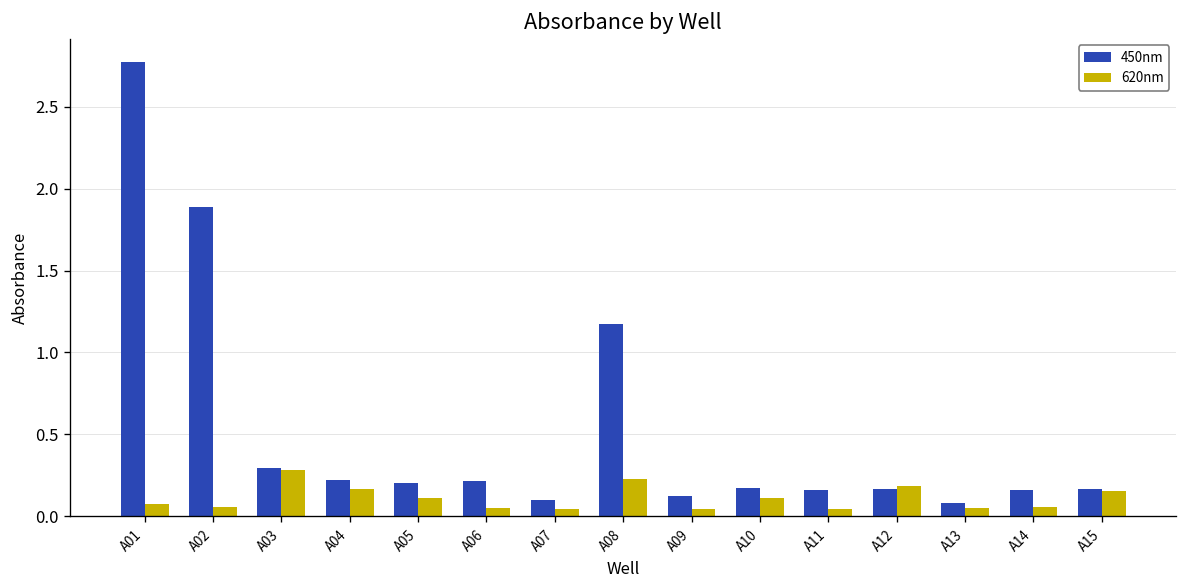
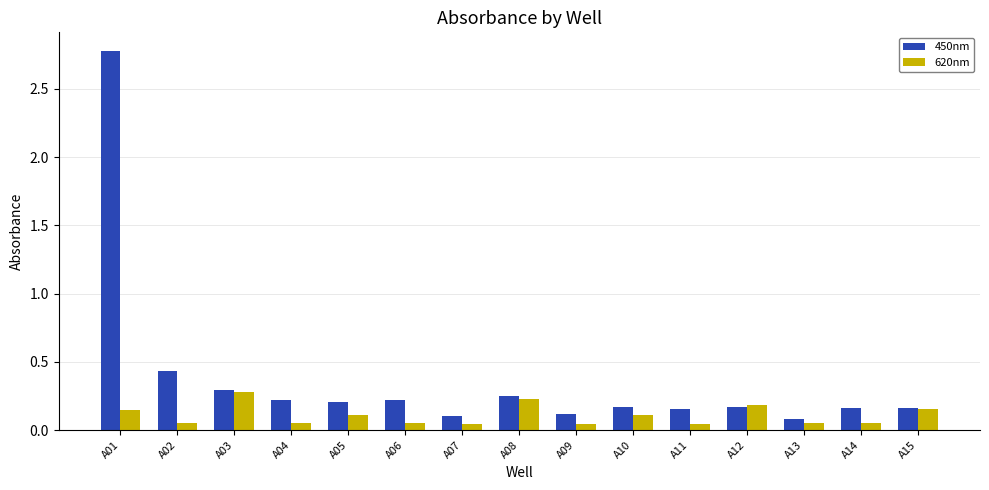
620nm, A01: 0.07 -> 0.15
450nm, A02: 1.89 -> 0.43
620nm, A04: 0.16 -> 0.05
450nm, A08: 1.17 -> 0.25
